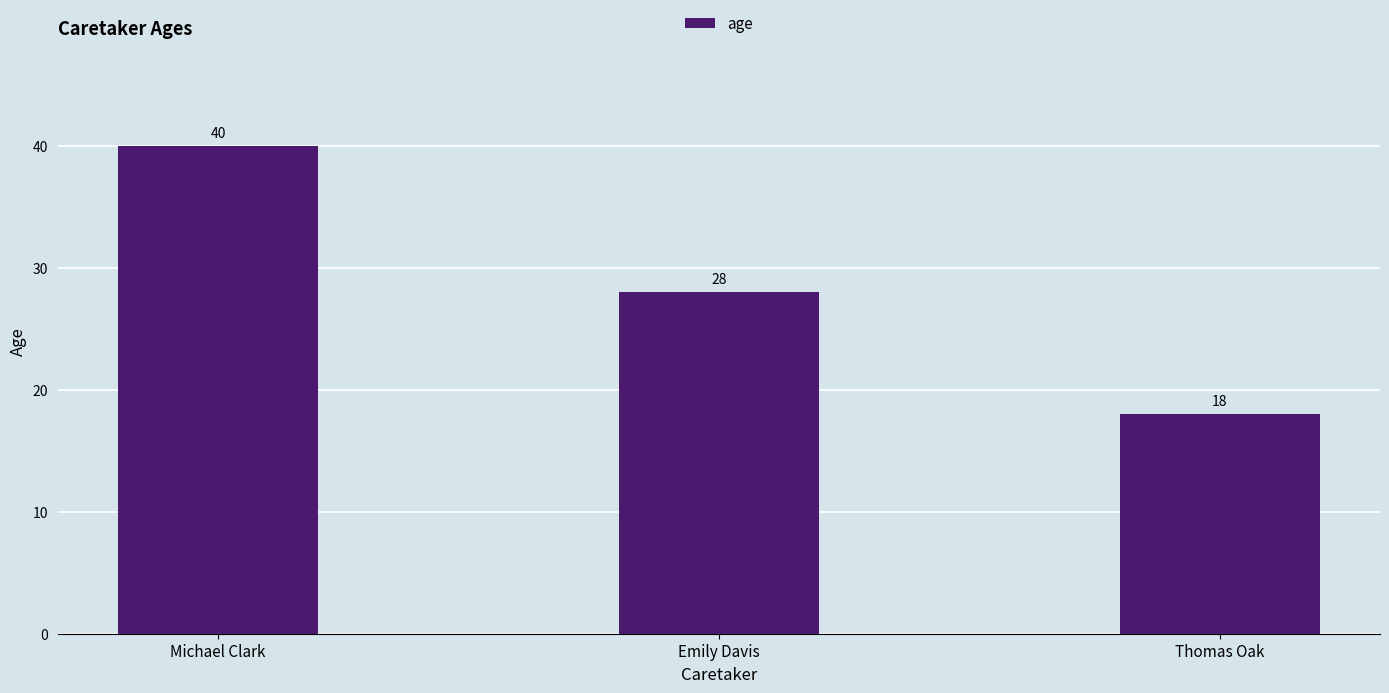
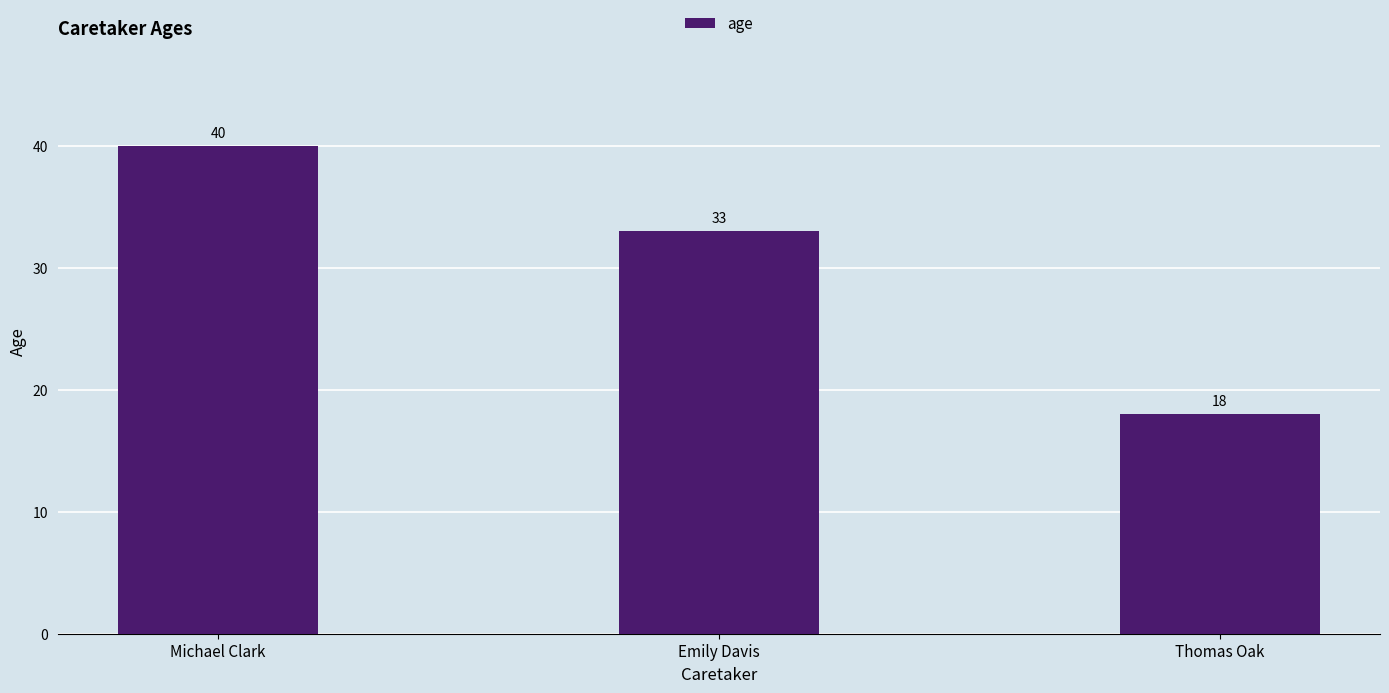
Emily Davis: 28 -> 33
